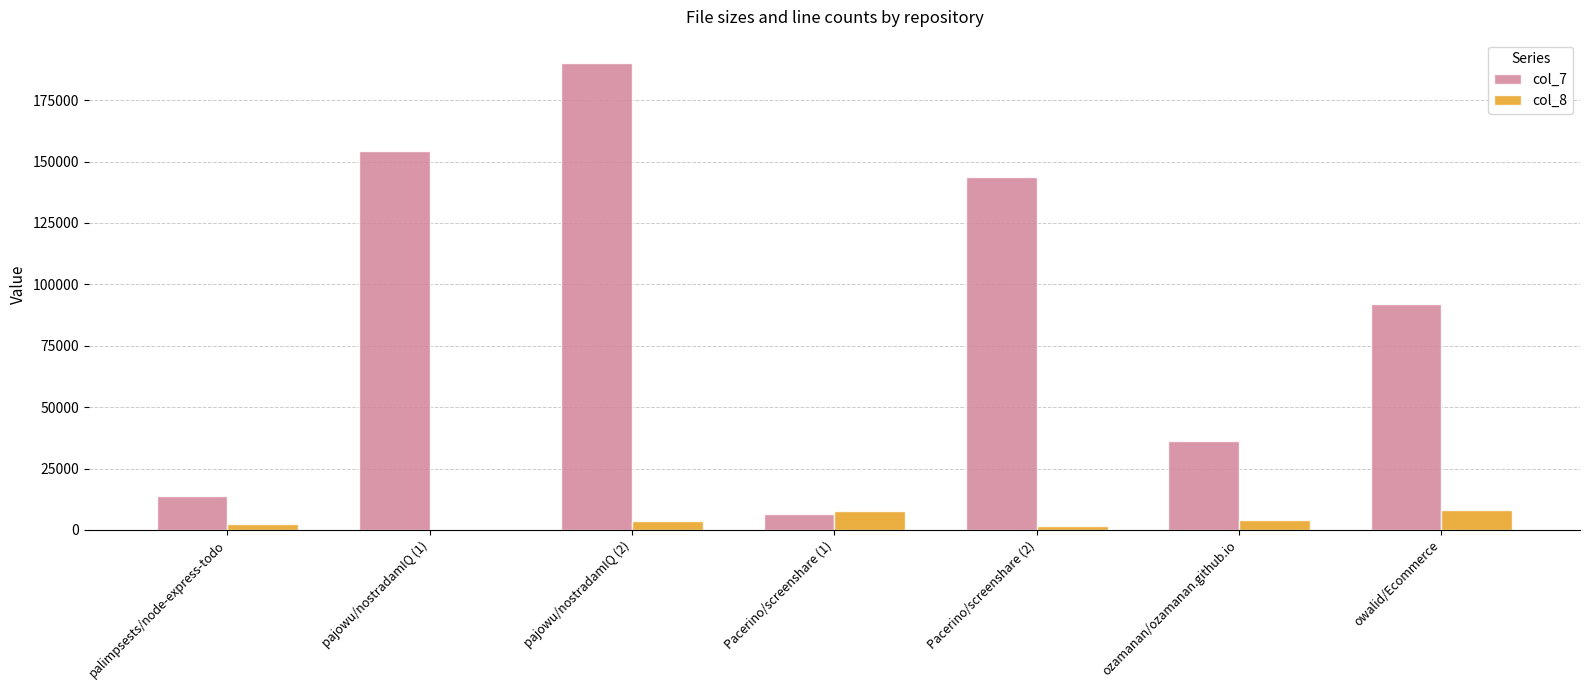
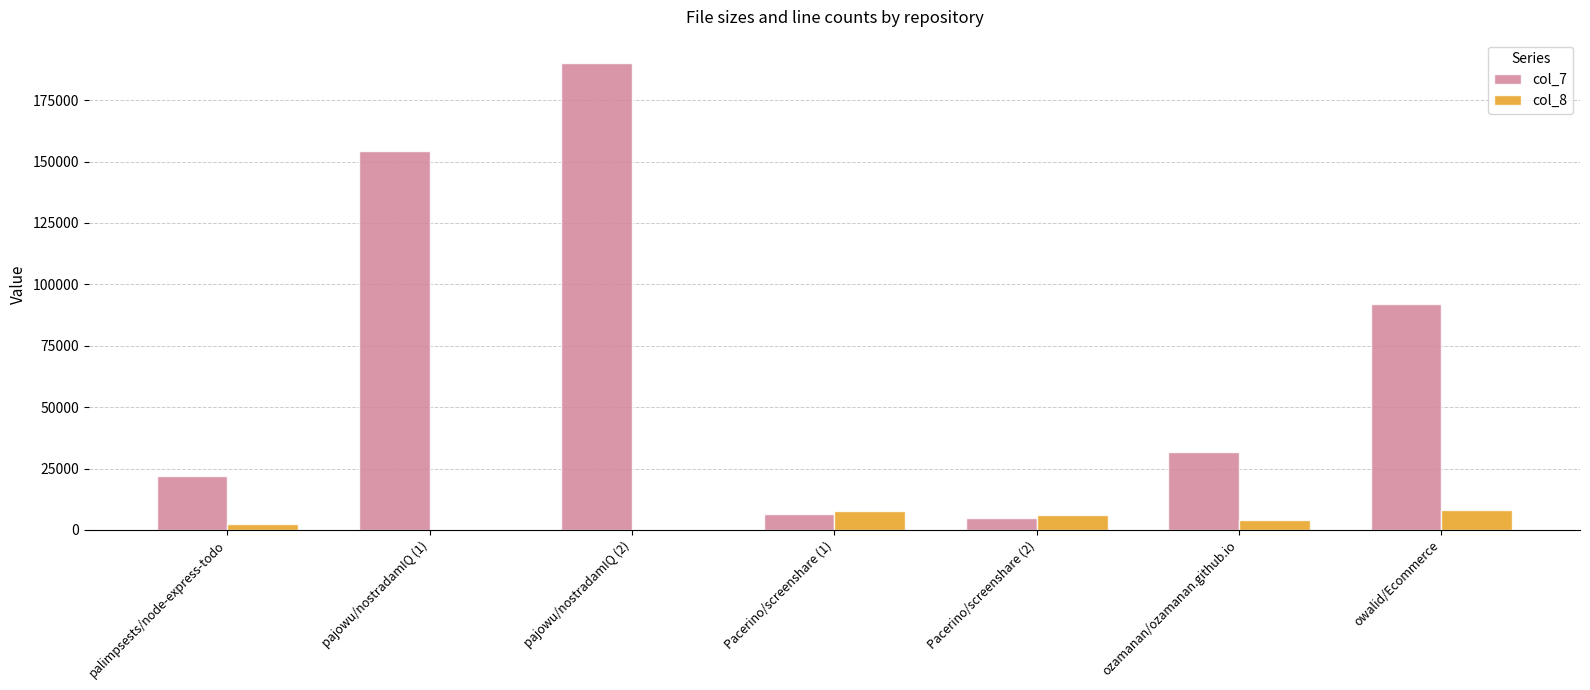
col_7, palimpsests/node-express-todo: 14000 -> 22000
col_8, pajowu/nostradamIQ (2): 4000 -> 0
col_7, Pacerino/screenshare (2): 144000 -> 5000
col_8, Pacerino/screenshare (2): 2000 -> 6000
col_7, ozamanan/ozamanan.github.io: 36000 -> 32000
